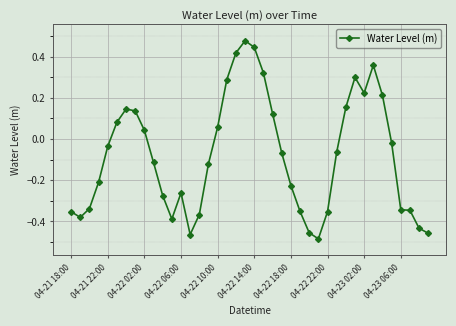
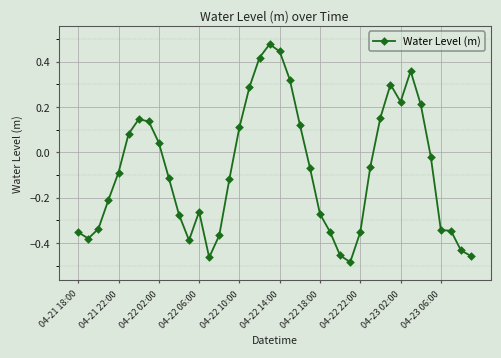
04-21 22:00: -0.04 -> -0.09
04-22 10:00: 0.06 -> 0.11
04-22 18:00: -0.23 -> -0.27
